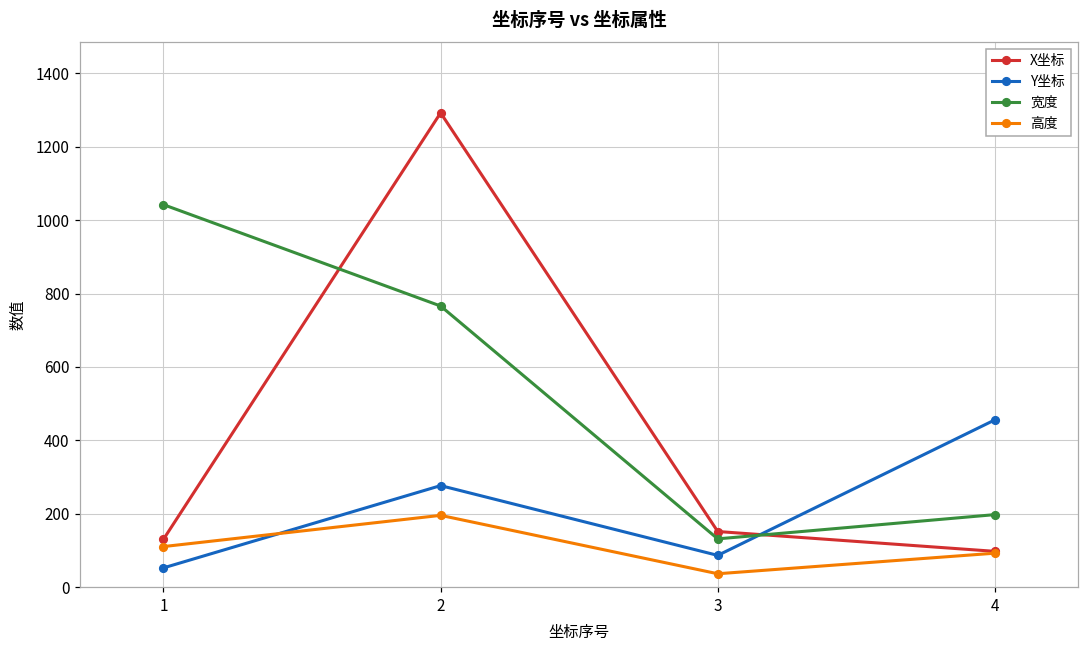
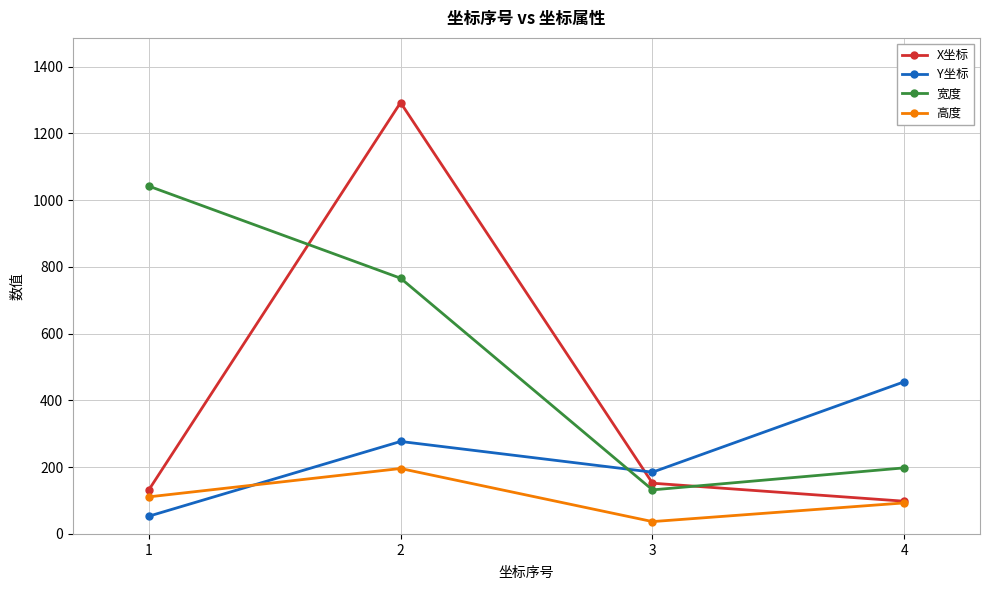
Y坐标, 3: 90 -> 190
